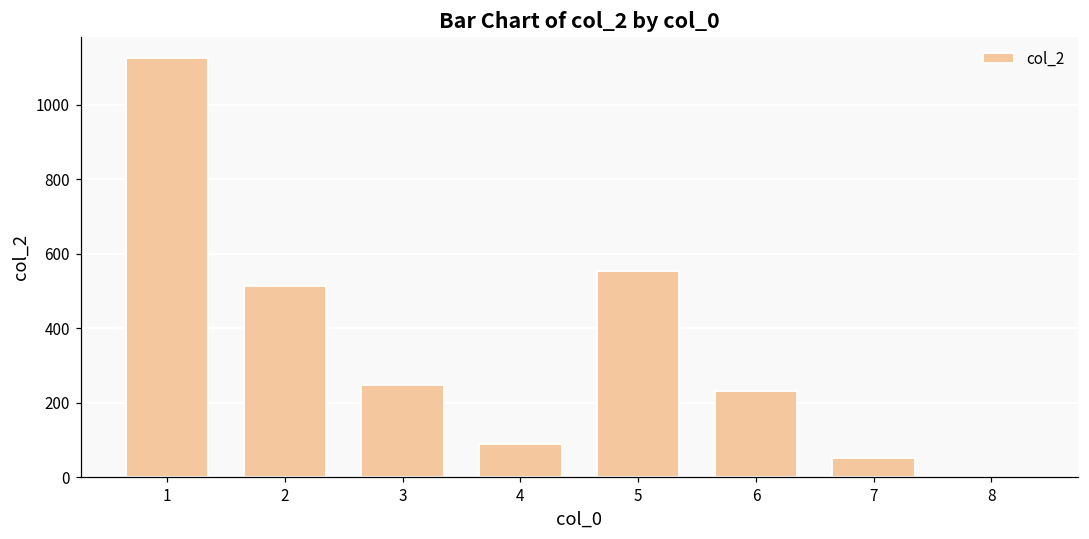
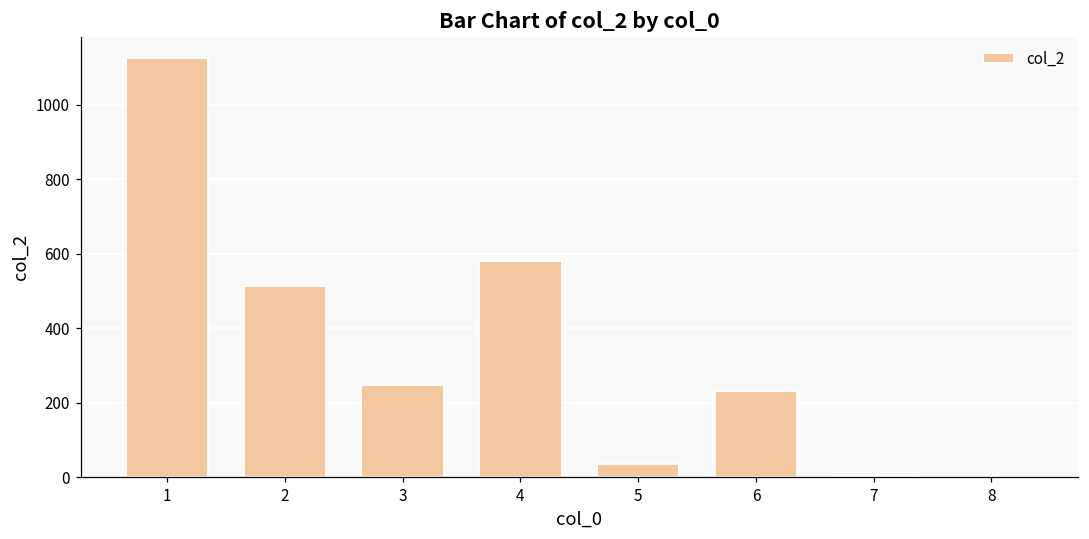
4: 90 -> 580
5: 550 -> 30
7: 50 -> 0
